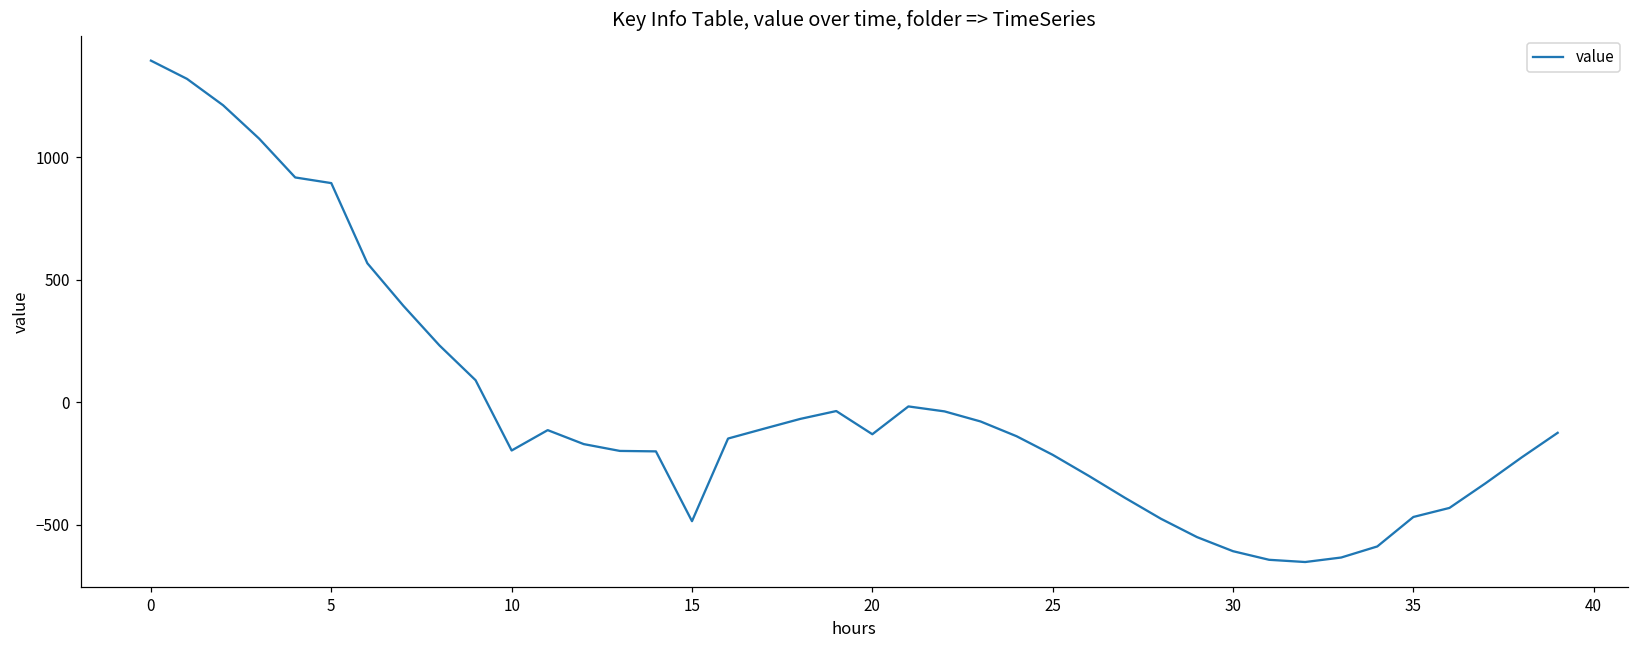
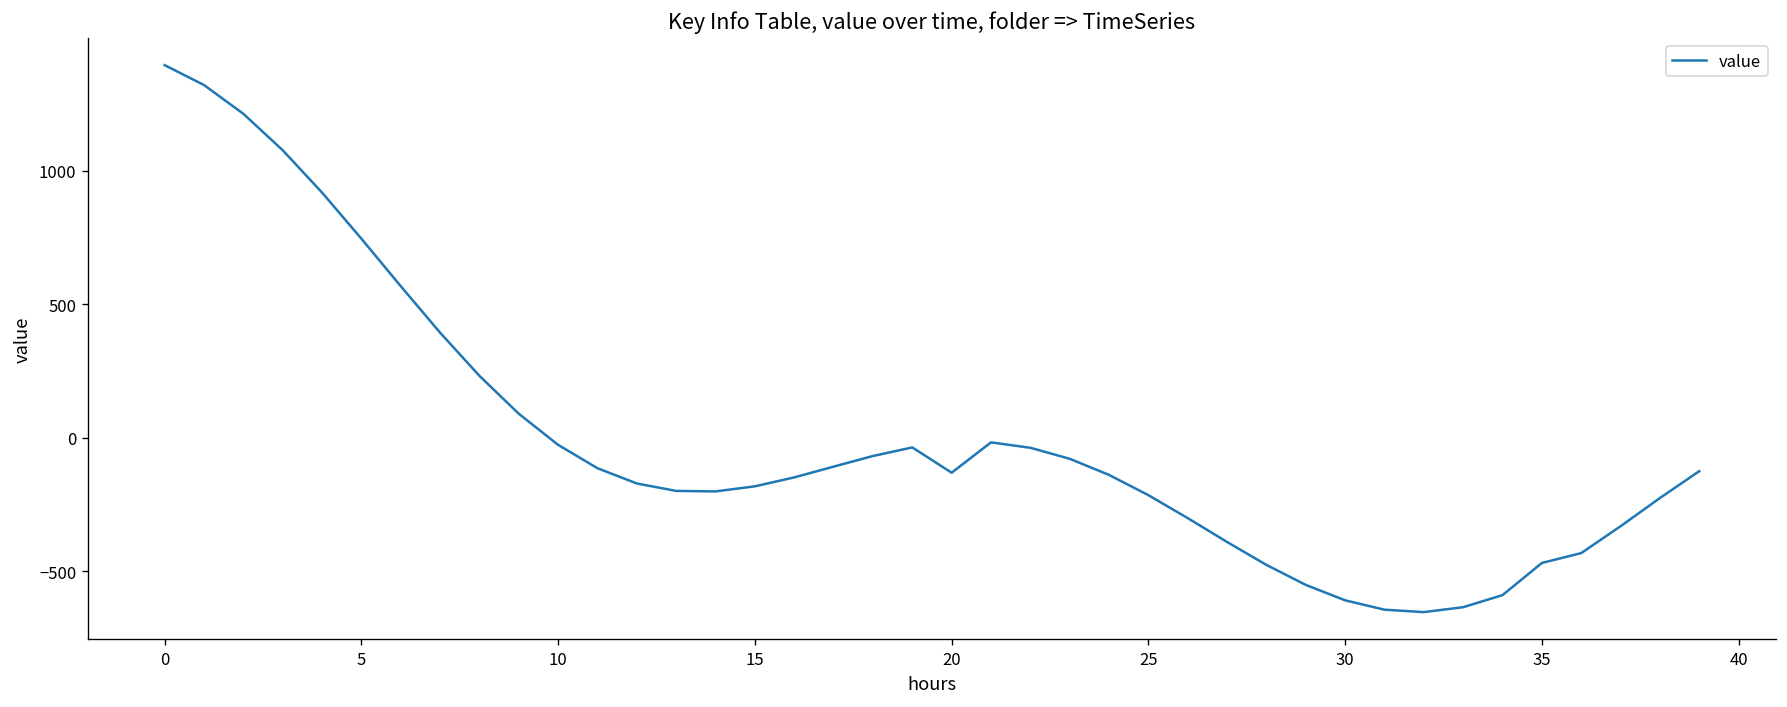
5: 900 -> 750
10: -200 -> -30
15: -490 -> -180
